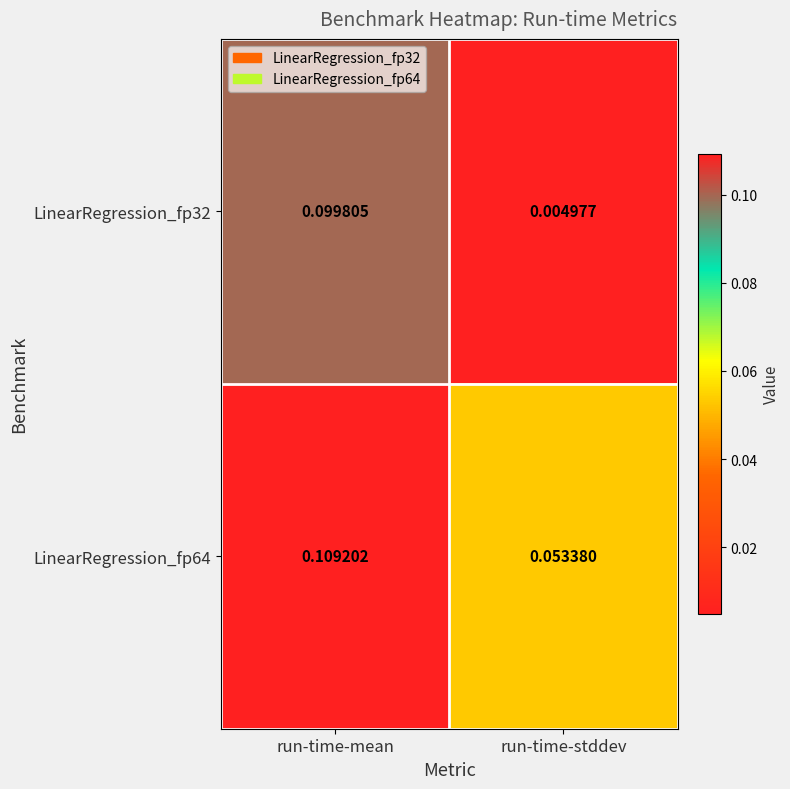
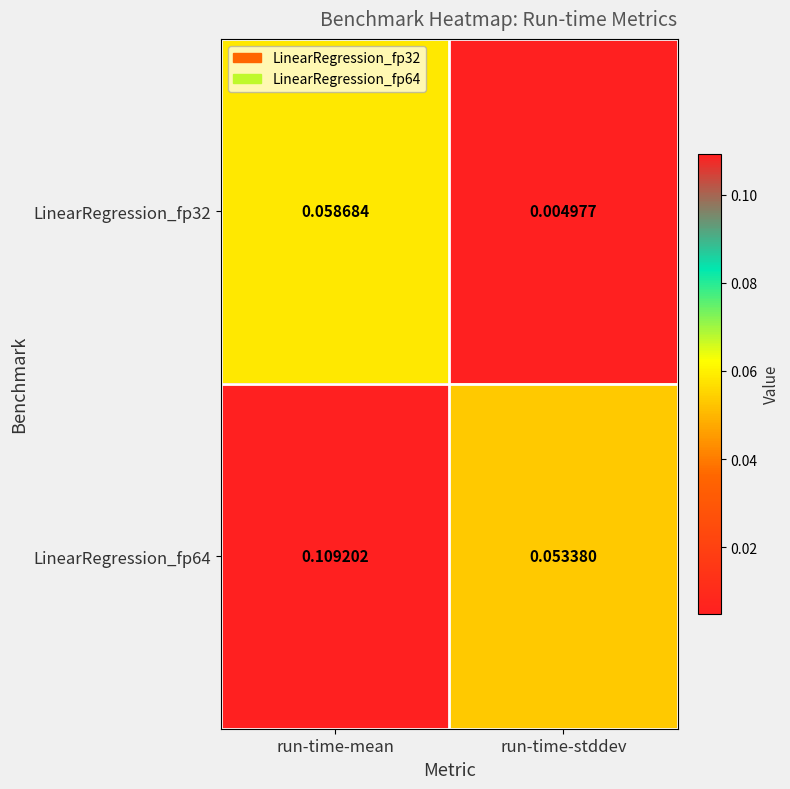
LinearRegression_fp32, run-time-mean: 0.099805 -> 0.058684
